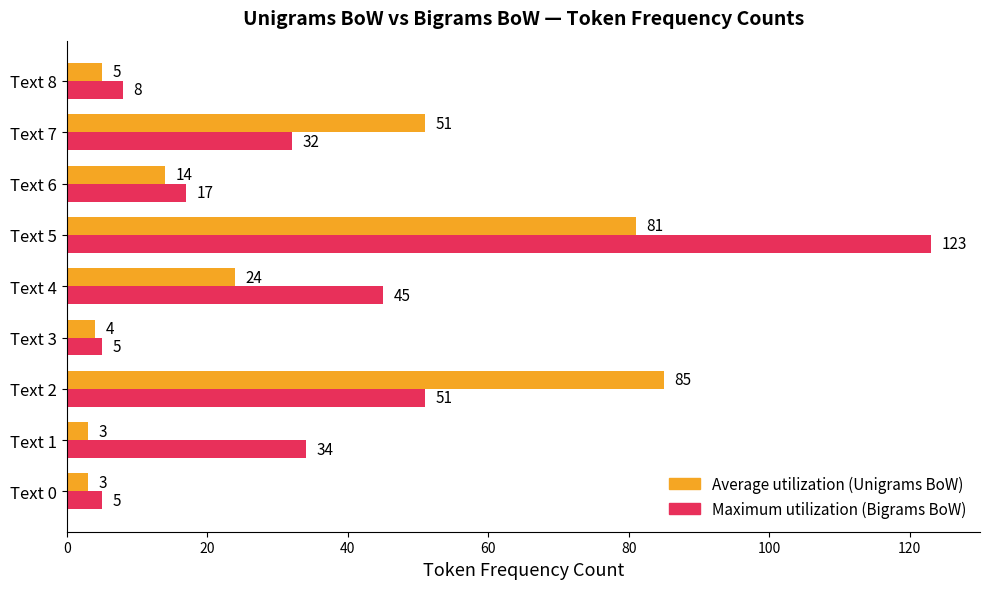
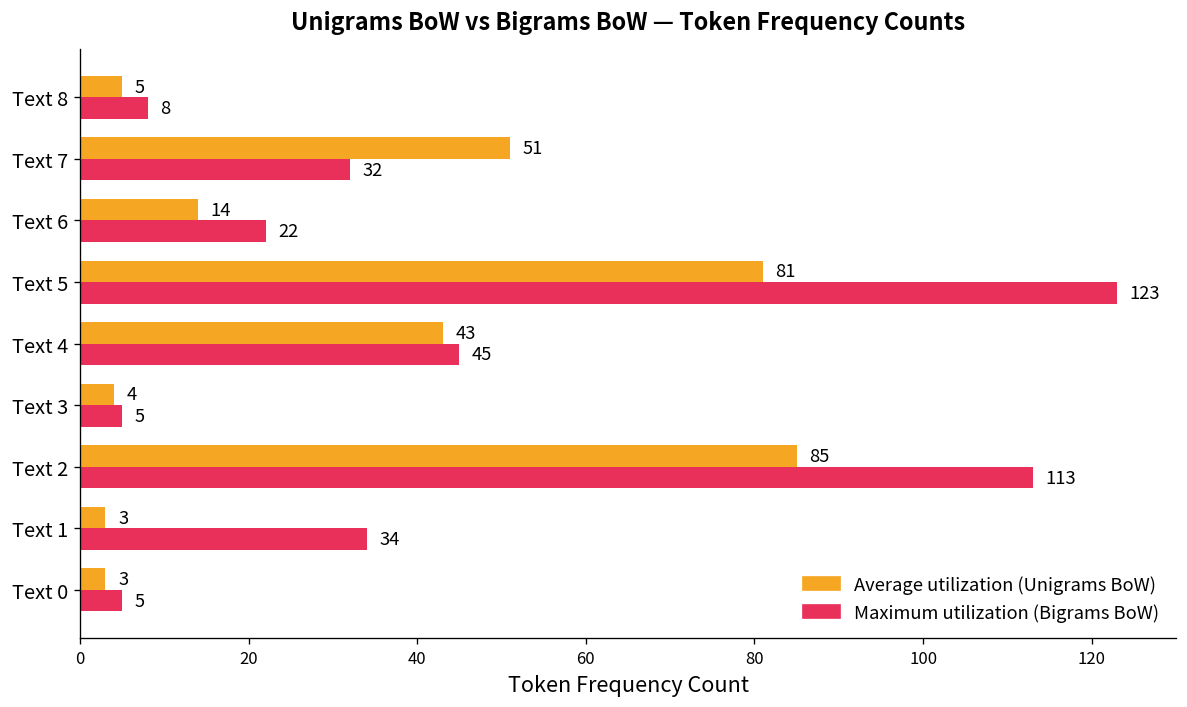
Maximum utilization (Bigrams BoW), Text 6: 17 -> 22
Average utilization (Unigrams BoW), Text 4: 24 -> 43
Maximum utilization (Bigrams BoW), Text 2: 51 -> 113
